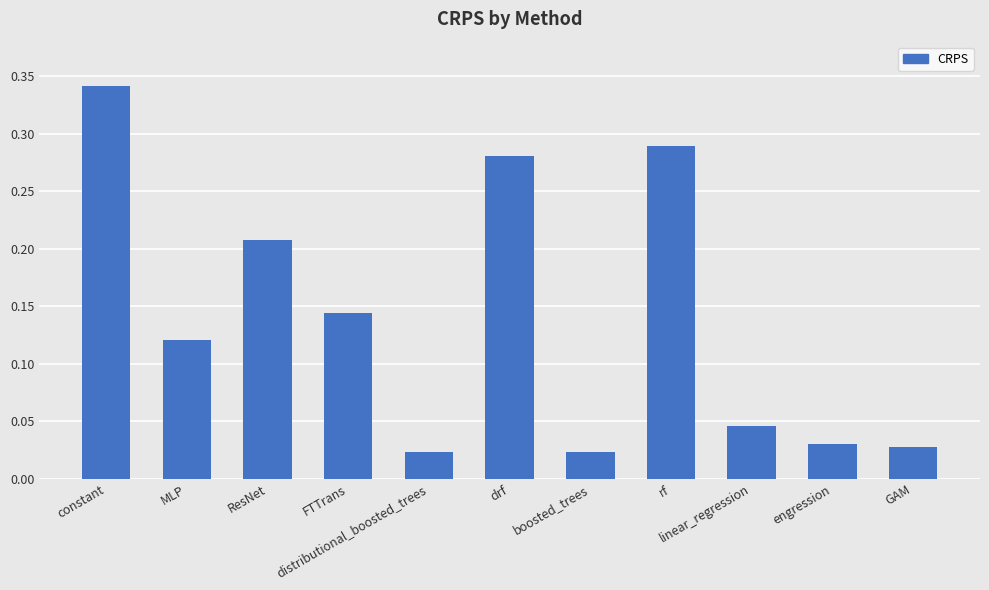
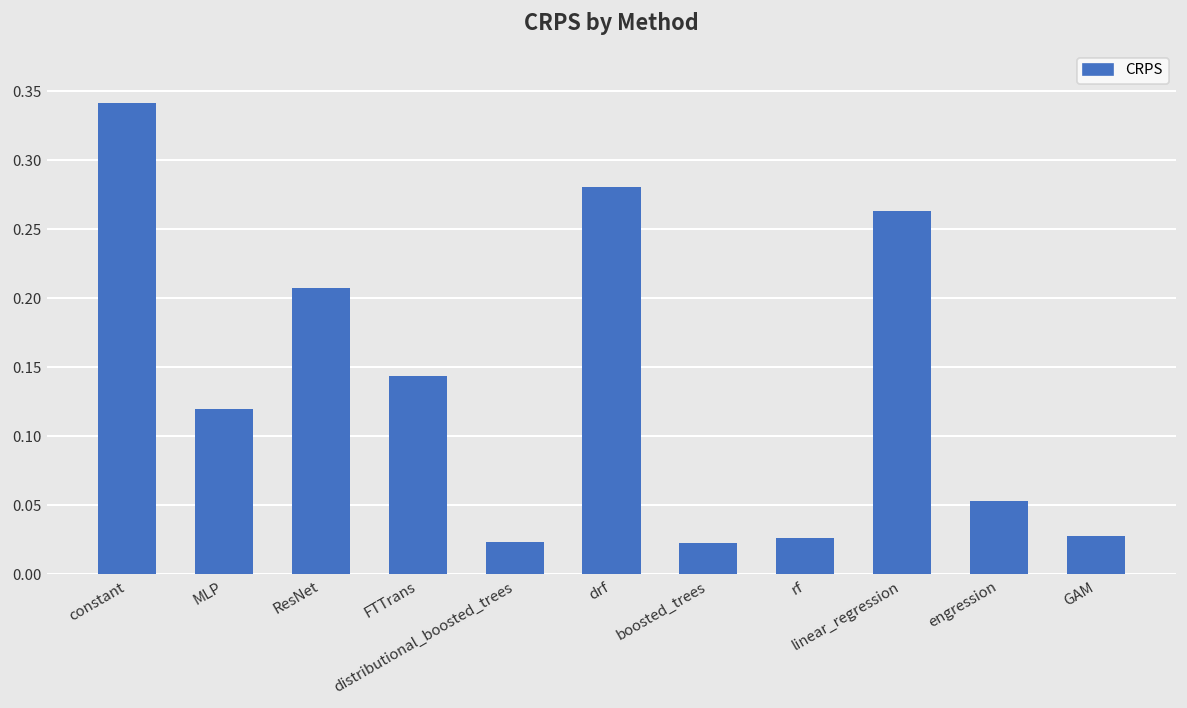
rf: 0.289 -> 0.026
linear_regression: 0.046 -> 0.263
engression: 0.031 -> 0.053
